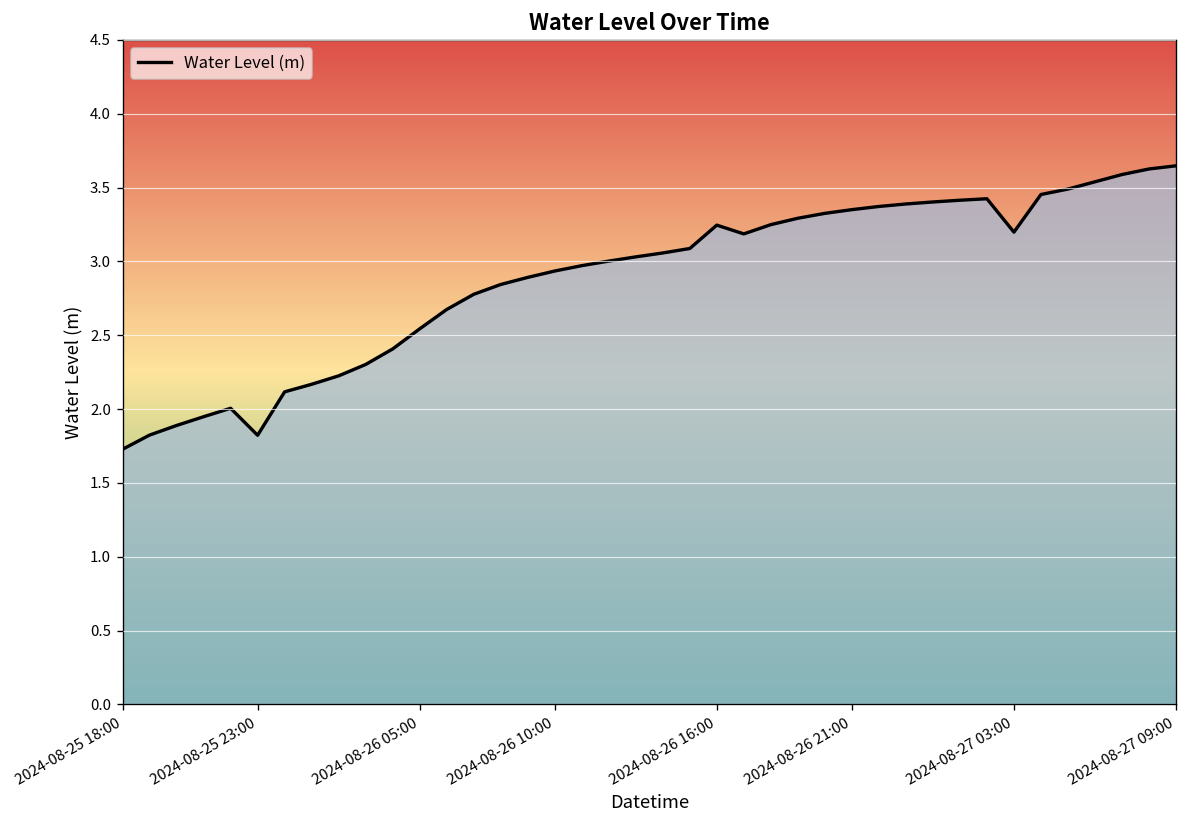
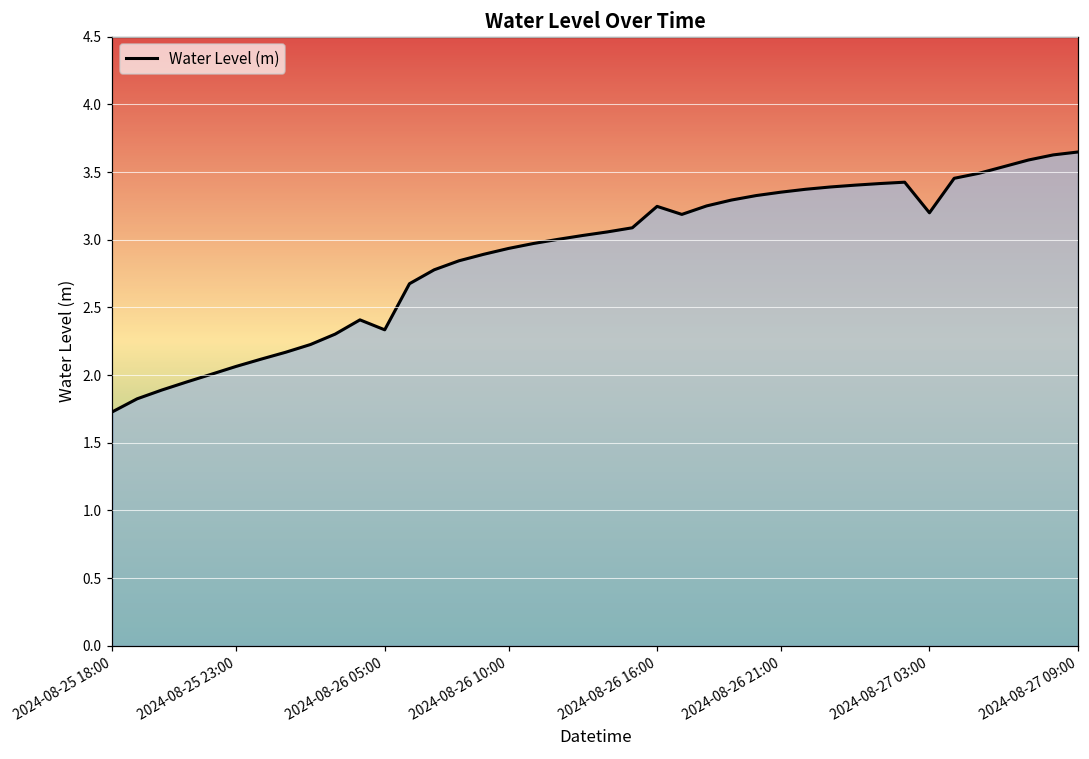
2024-08-25 23:00: 1.82 -> 2.06
2024-08-26 05:00: 2.54 -> 2.33
